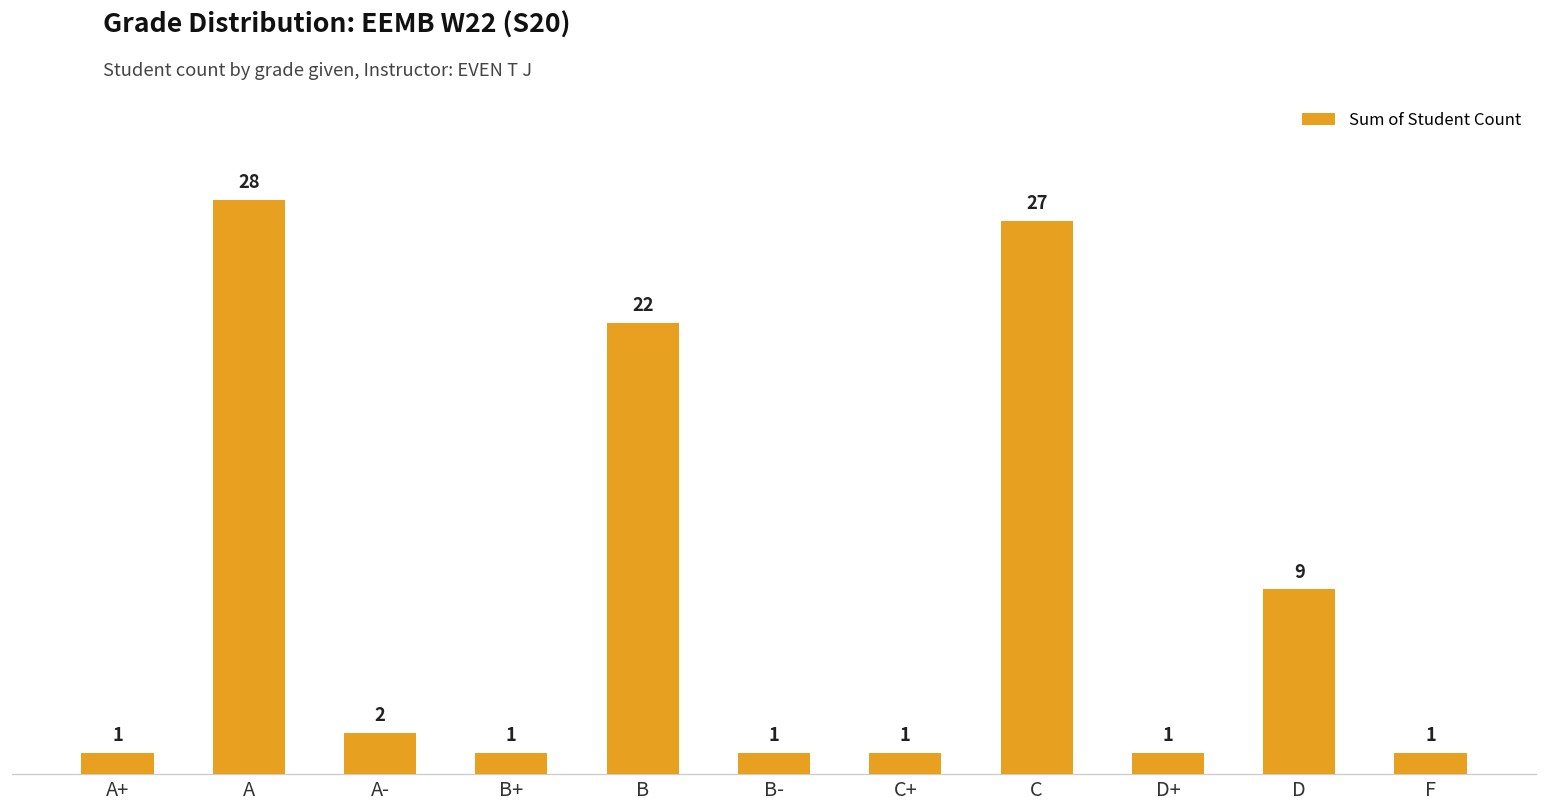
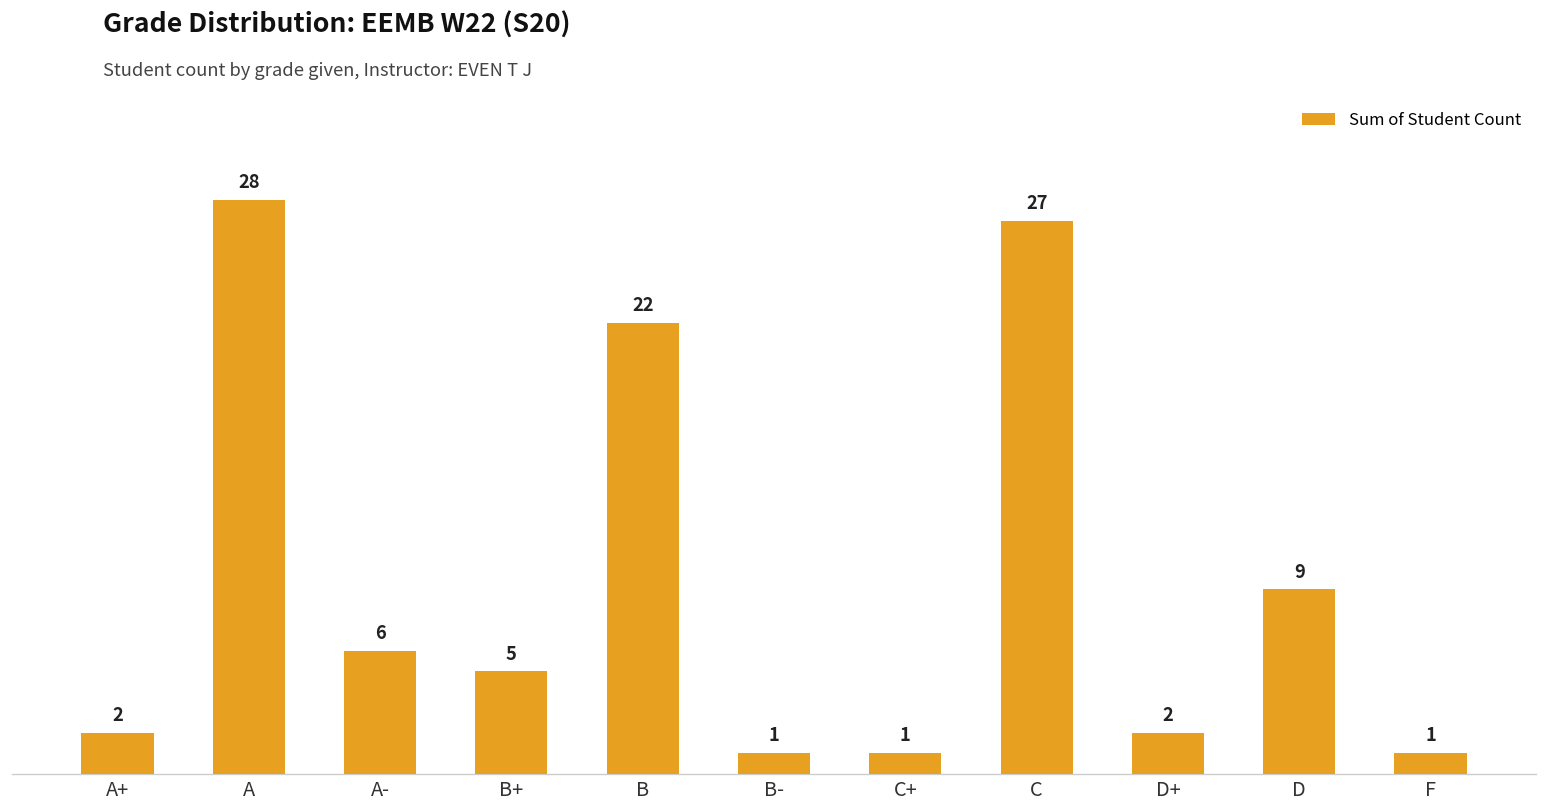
A+: 1 -> 2
A-: 2 -> 6
B+: 1 -> 5
D+: 1 -> 2
